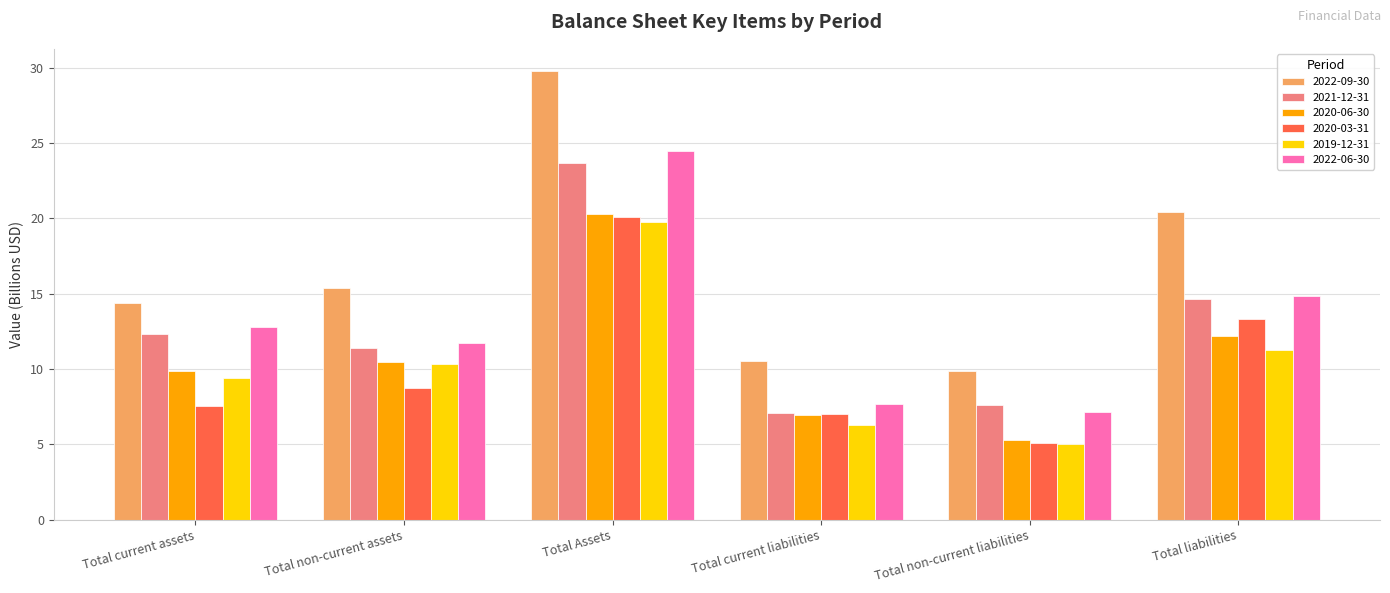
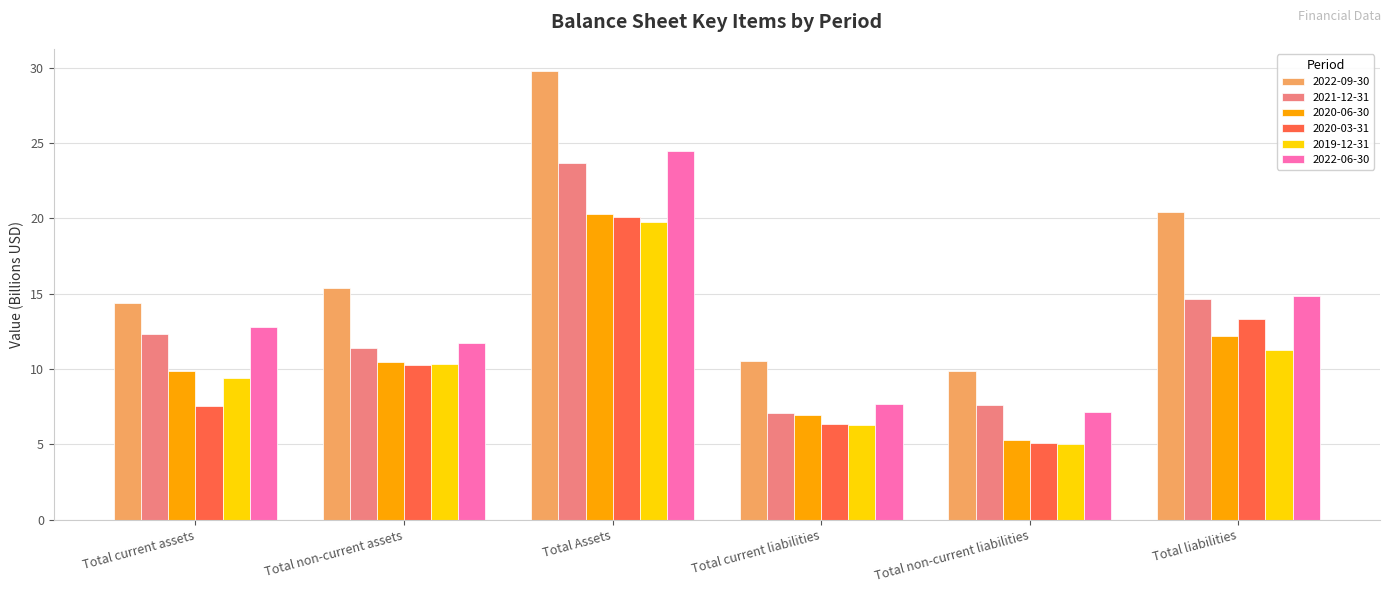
2020-03-31, Total non-current assets: 8.7 -> 10.3
2020-03-31, Total current liabilities: 7.0 -> 6.4
